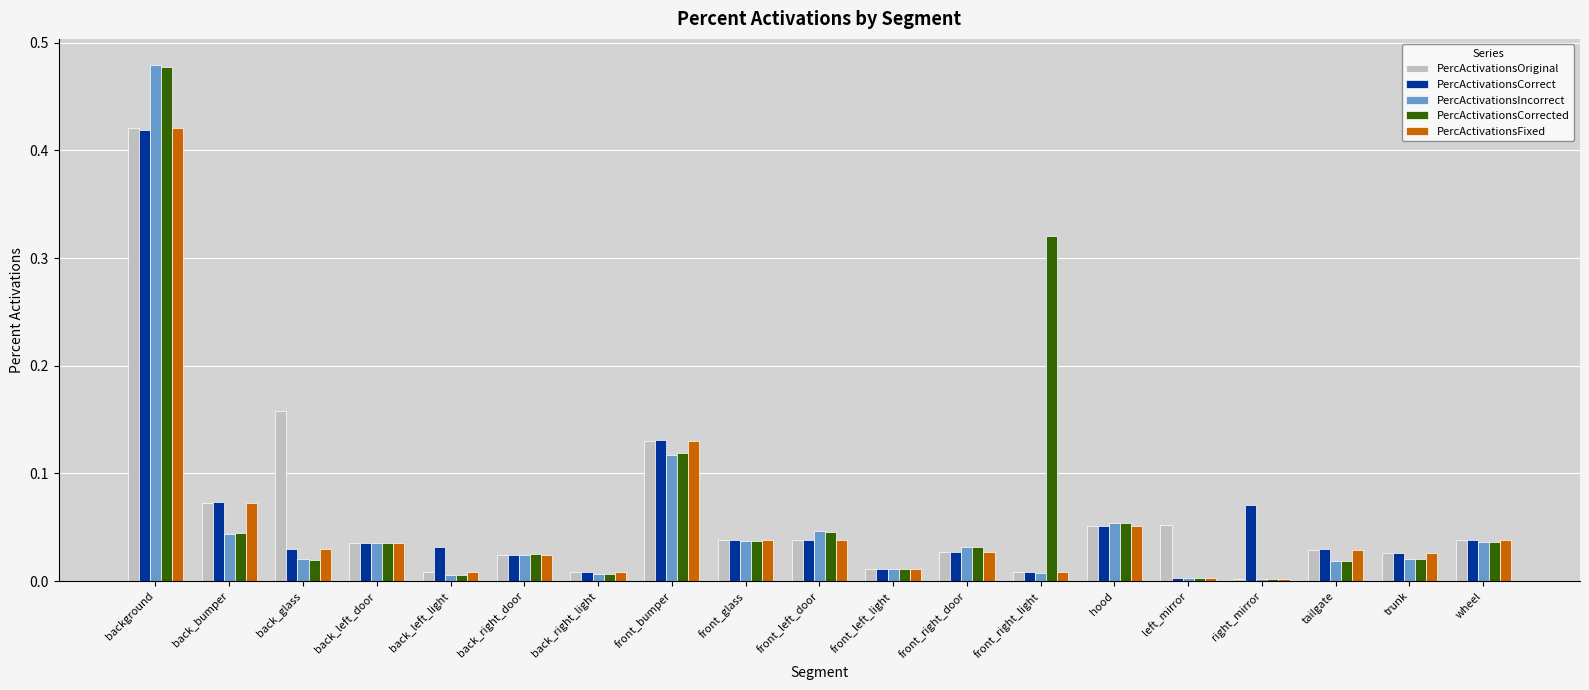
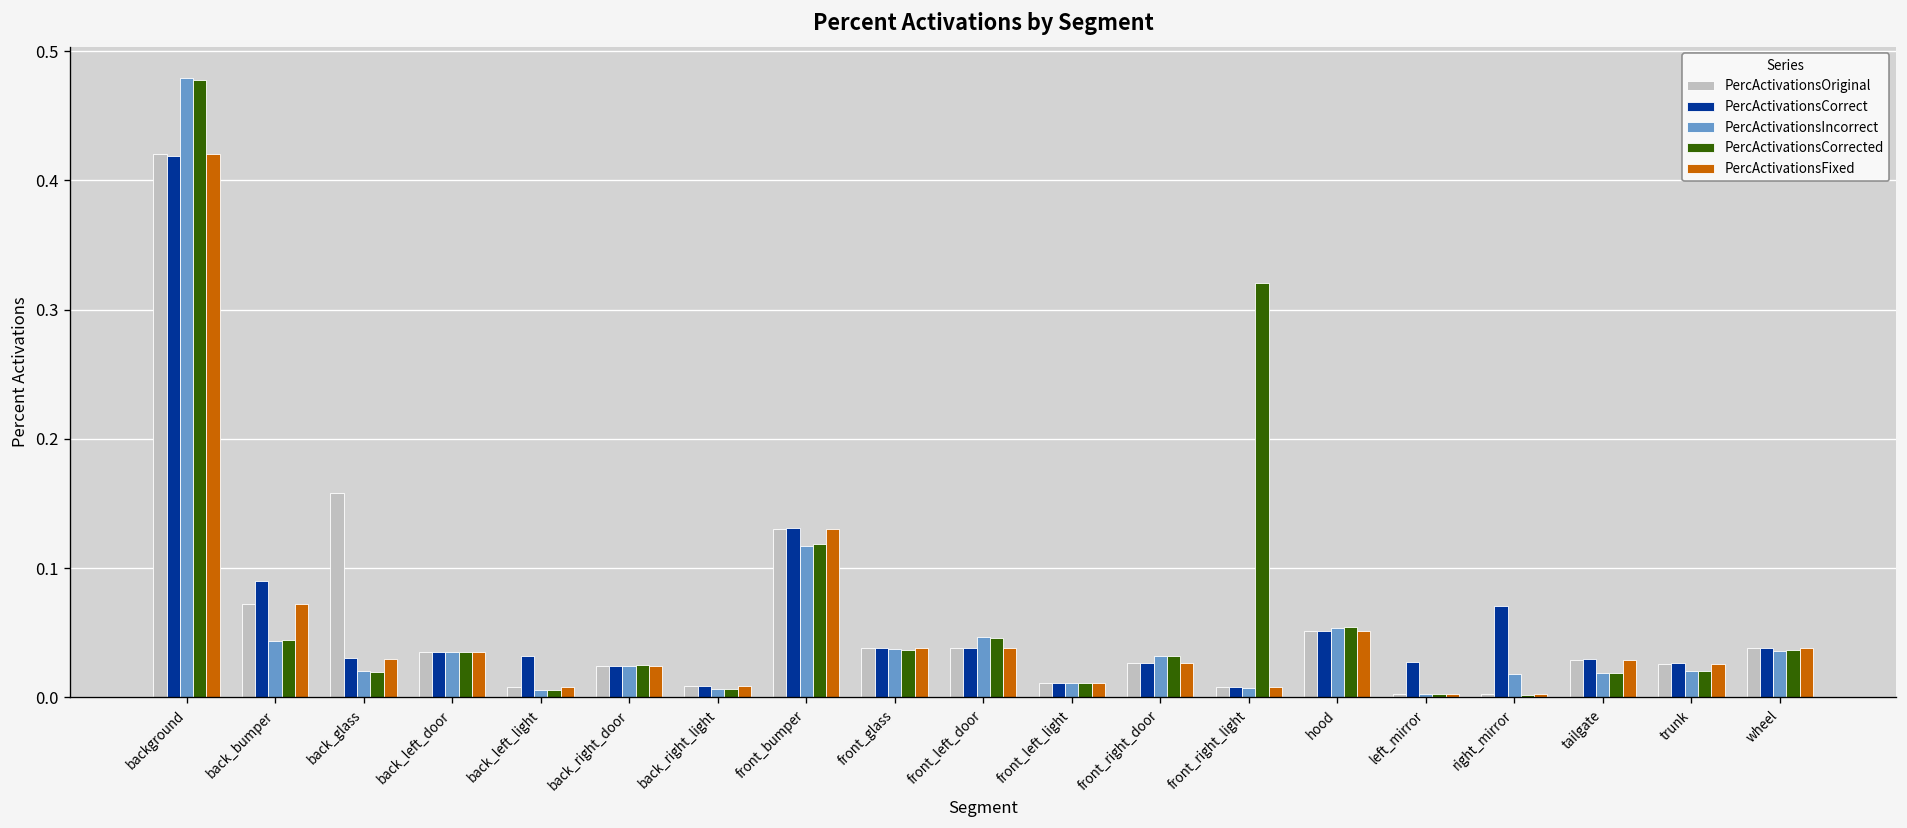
PercActivationsCorrect, back_bumper: 0.073 -> 0.090
PercActivationsOriginal, left_mirror: 0.052 -> 0.003
PercActivationsCorrect, left_mirror: 0.003 -> 0.027
PercActivationsIncorrect, right_mirror: 0.002 -> 0.018
